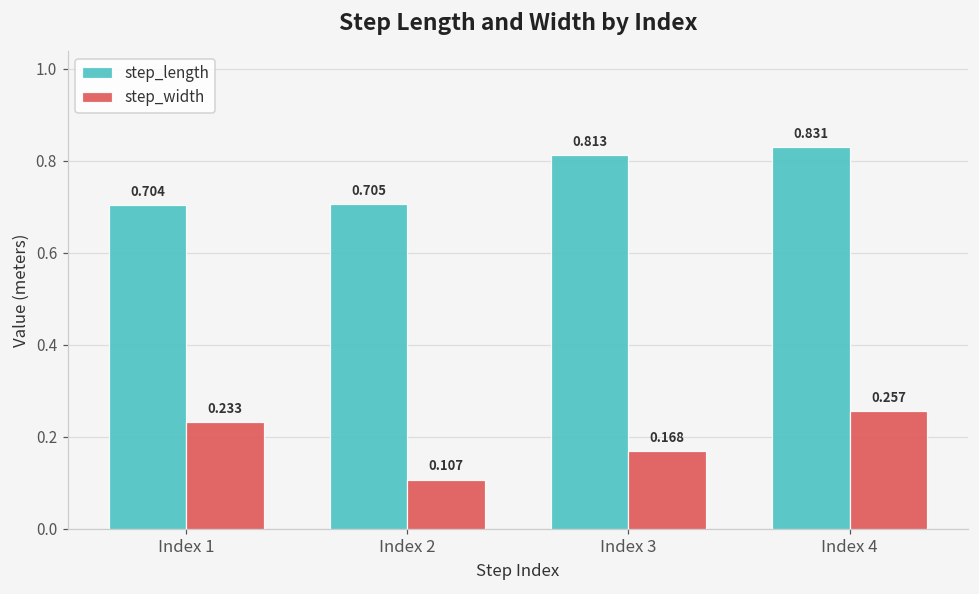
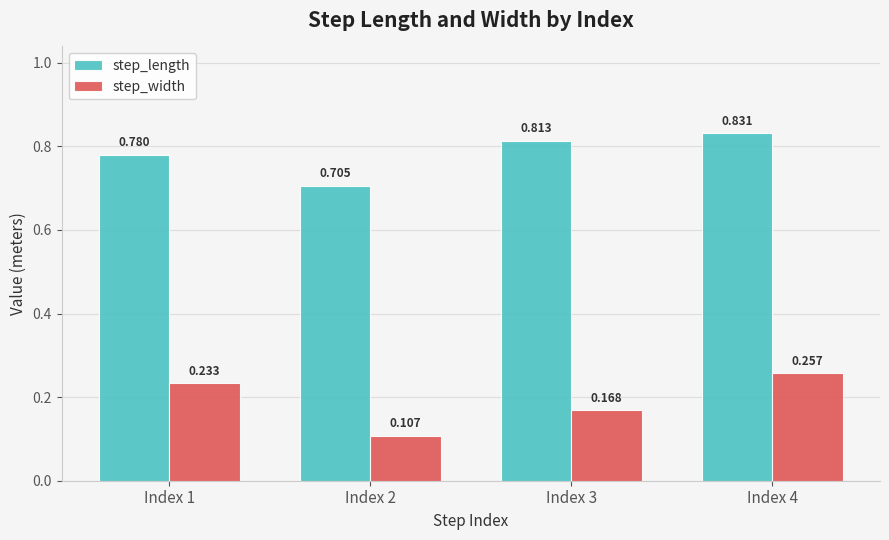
step_length, Index 1: 0.704 -> 0.780
